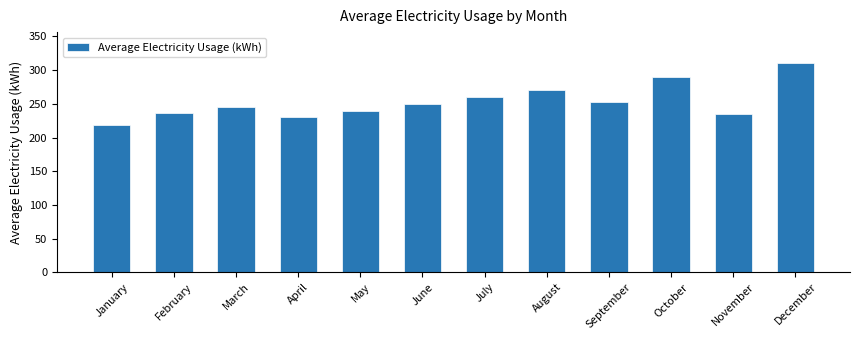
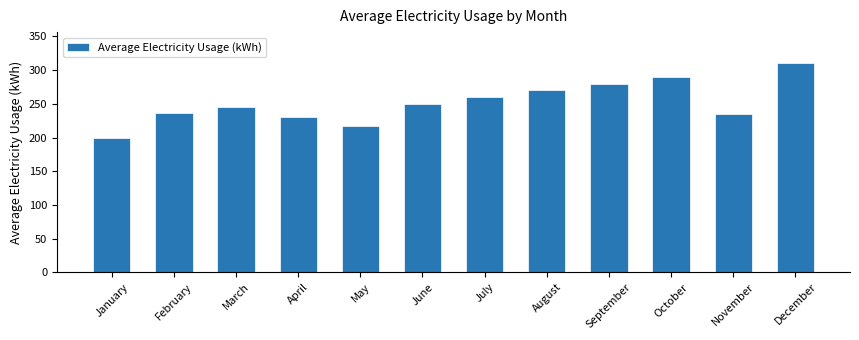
January: 220 -> 200
May: 240 -> 220
September: 250 -> 280
